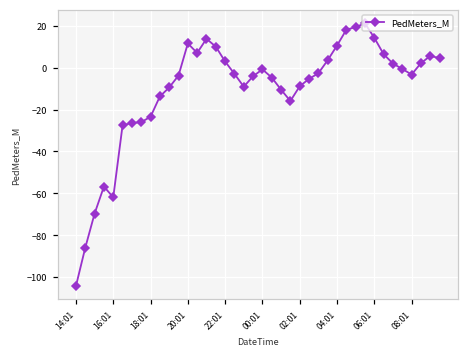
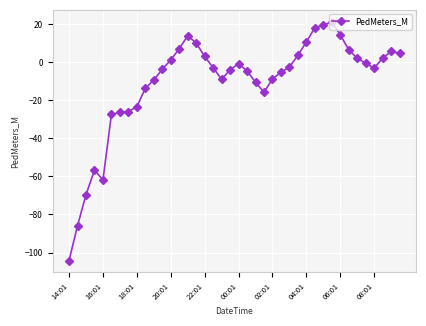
20:01: 12 -> 1
